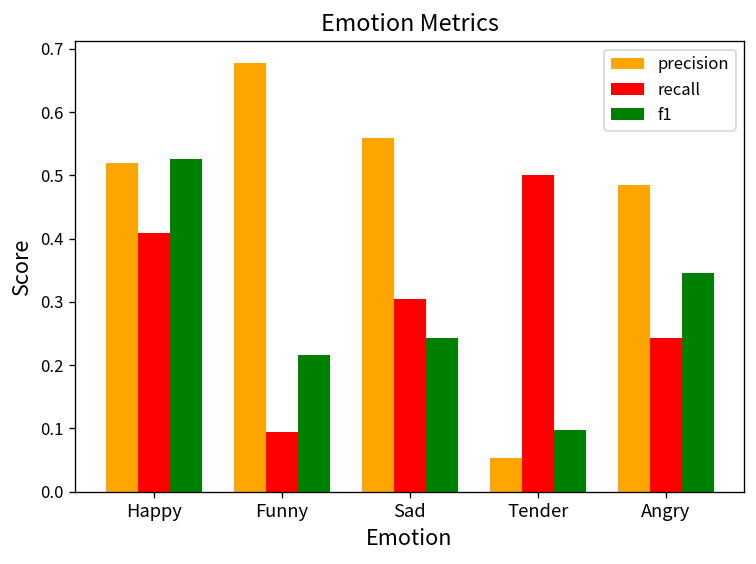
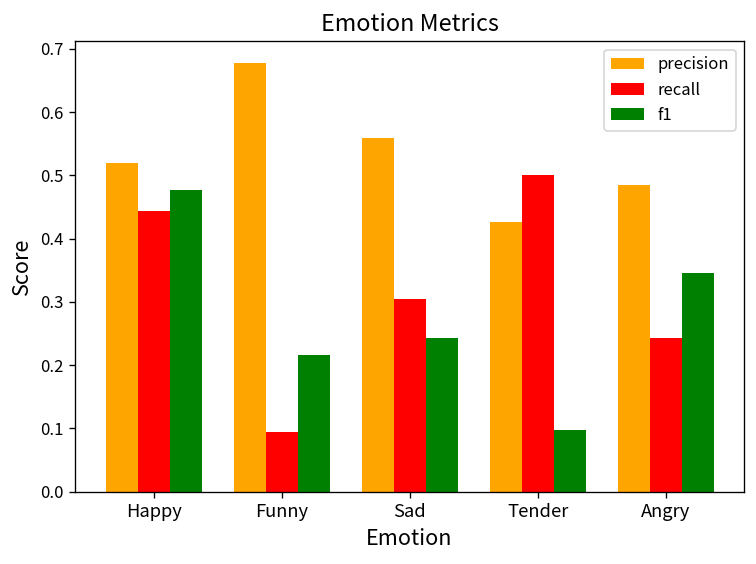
recall, Happy: 0.41 -> 0.44
f1, Happy: 0.53 -> 0.48
precision, Tender: 0.05 -> 0.43
